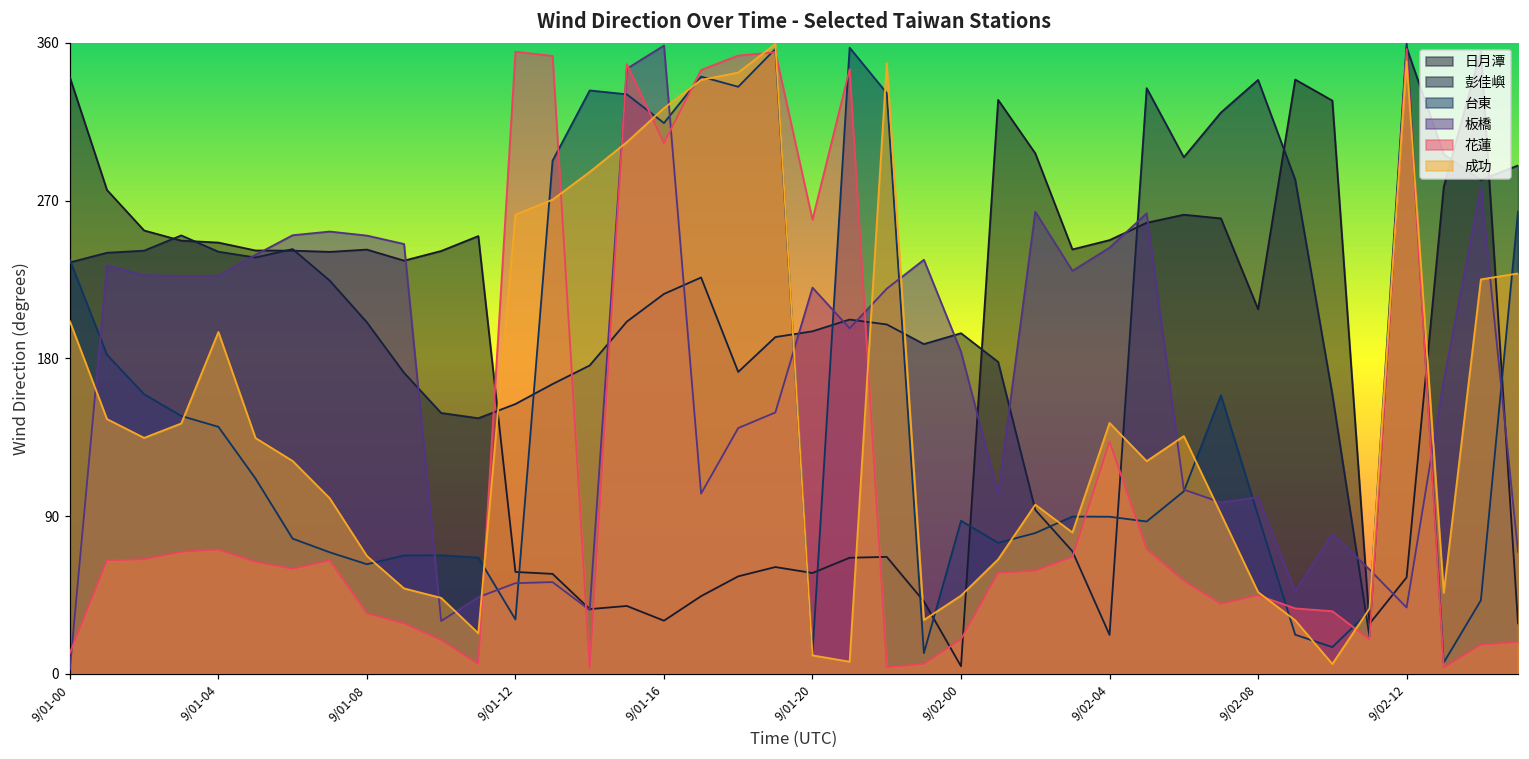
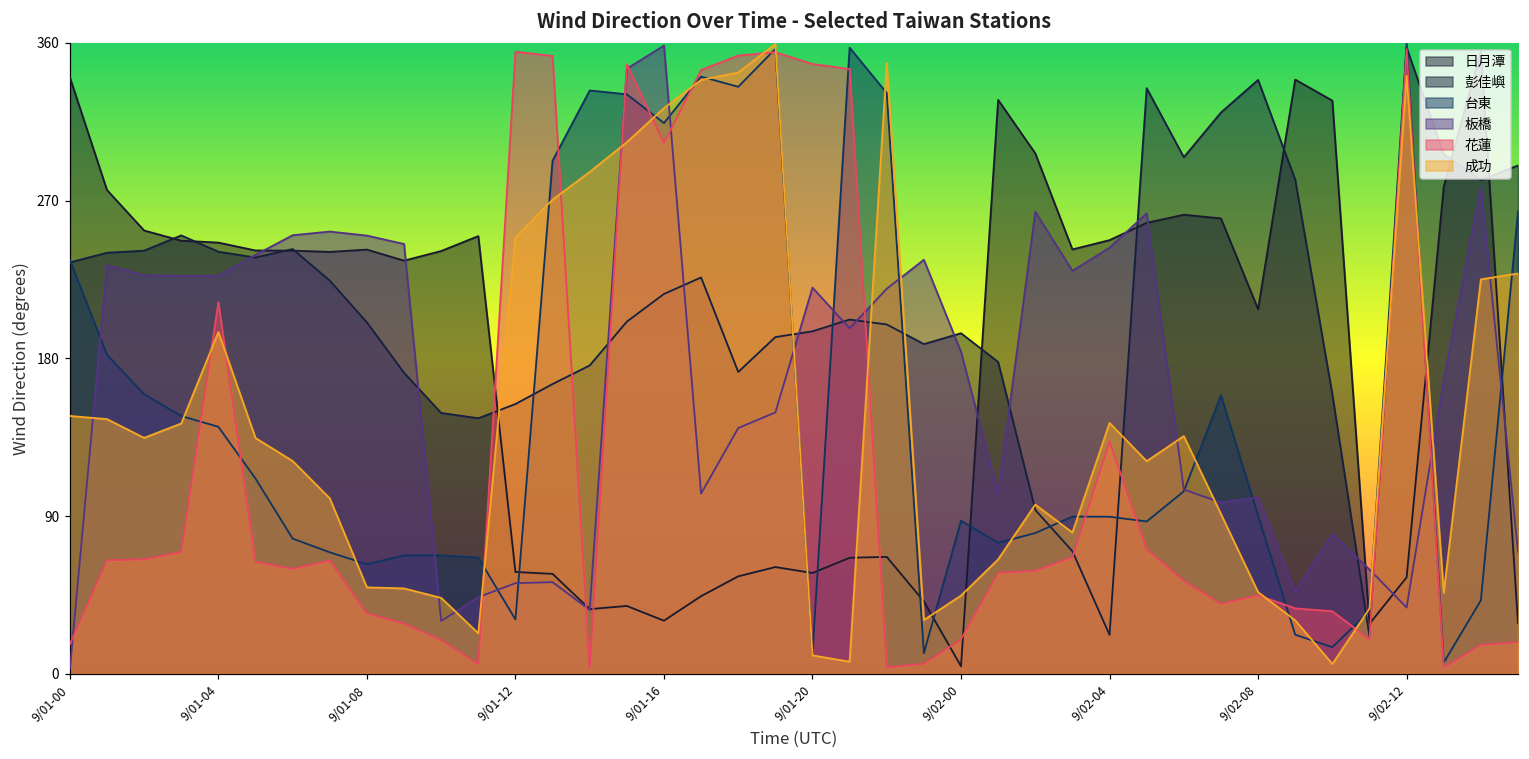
花蓮, 9/01-00: 12 -> 17
成功, 9/01-00: 201 -> 147
花蓮, 9/01-04: 71 -> 212
成功, 9/01-08: 67 -> 49
成功, 9/01-12: 262 -> 249
花蓮, 9/01-20: 259 -> 348
成功, 9/02-12: 349 -> 341
